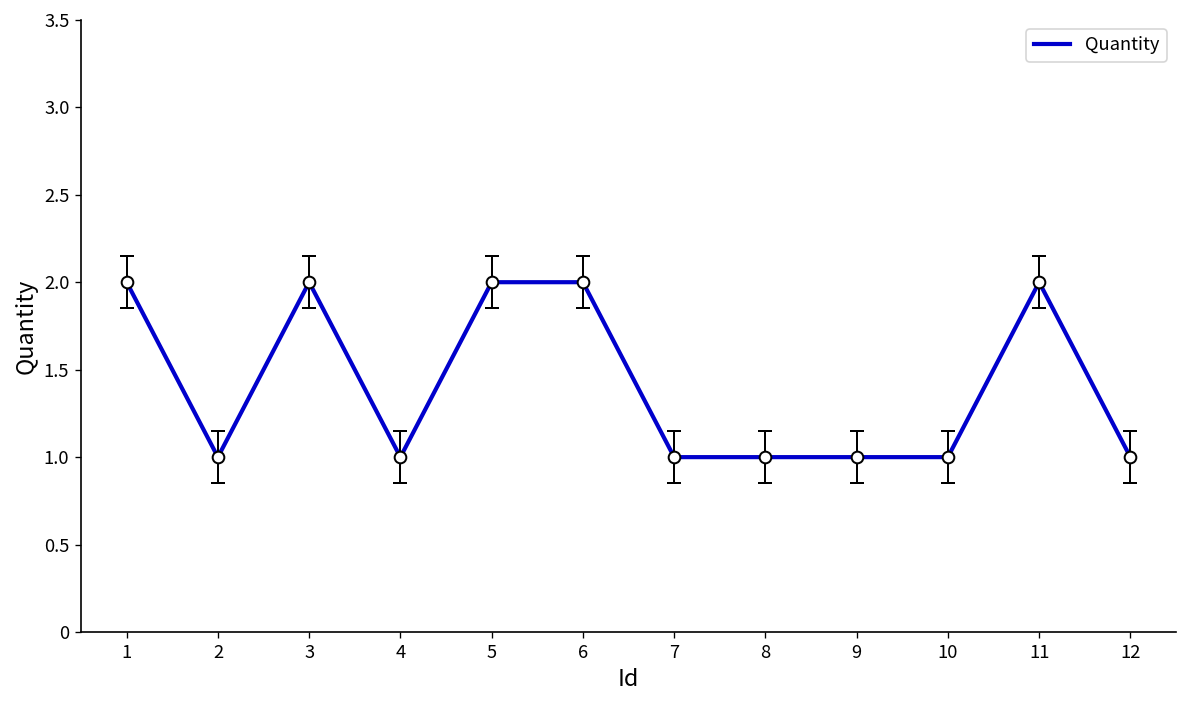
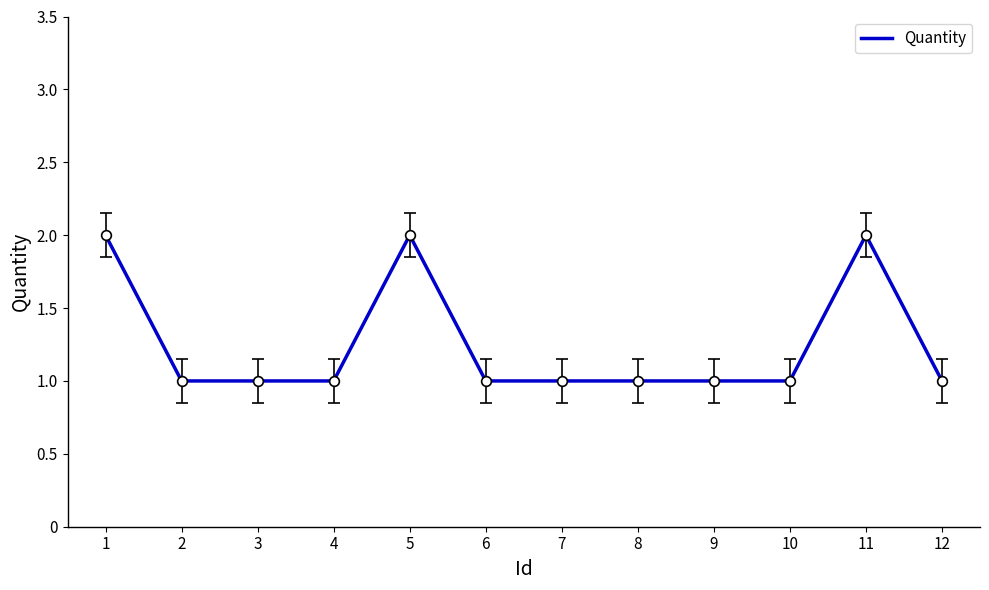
Quantity, 3: 2 -> 1
Quantity, 6: 2 -> 1
